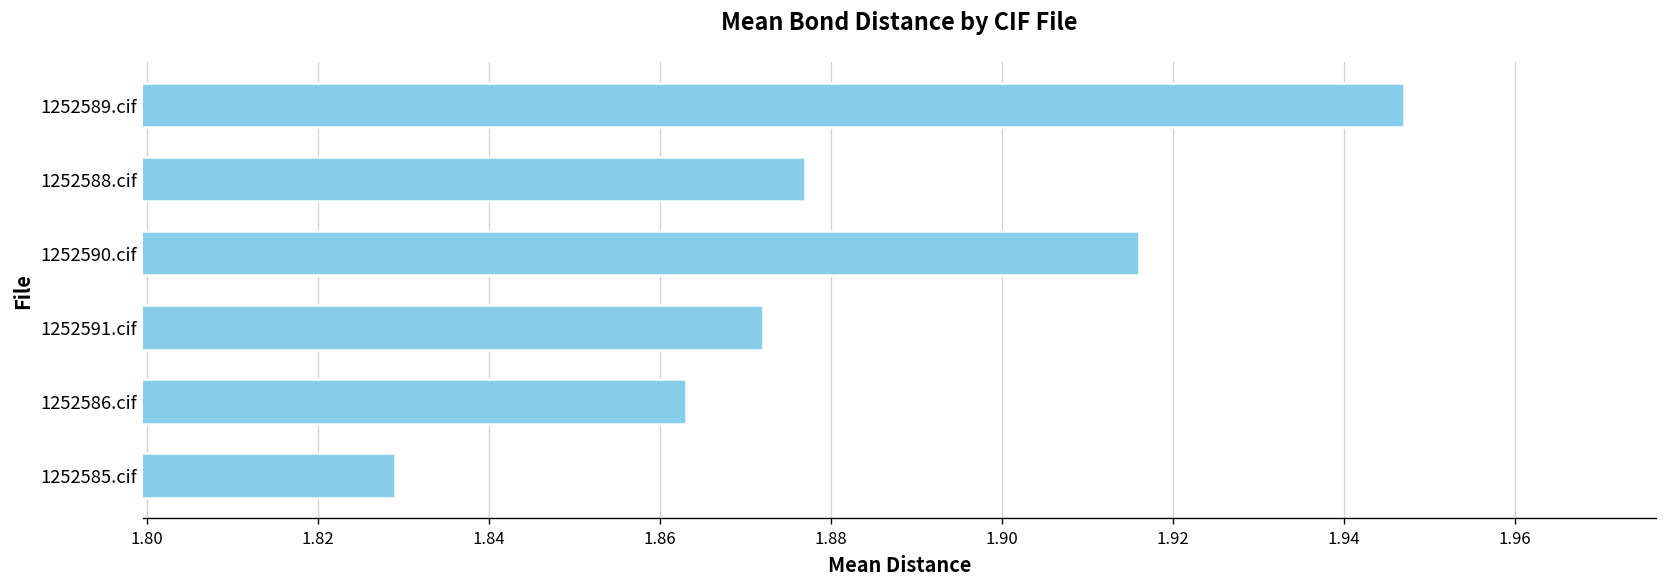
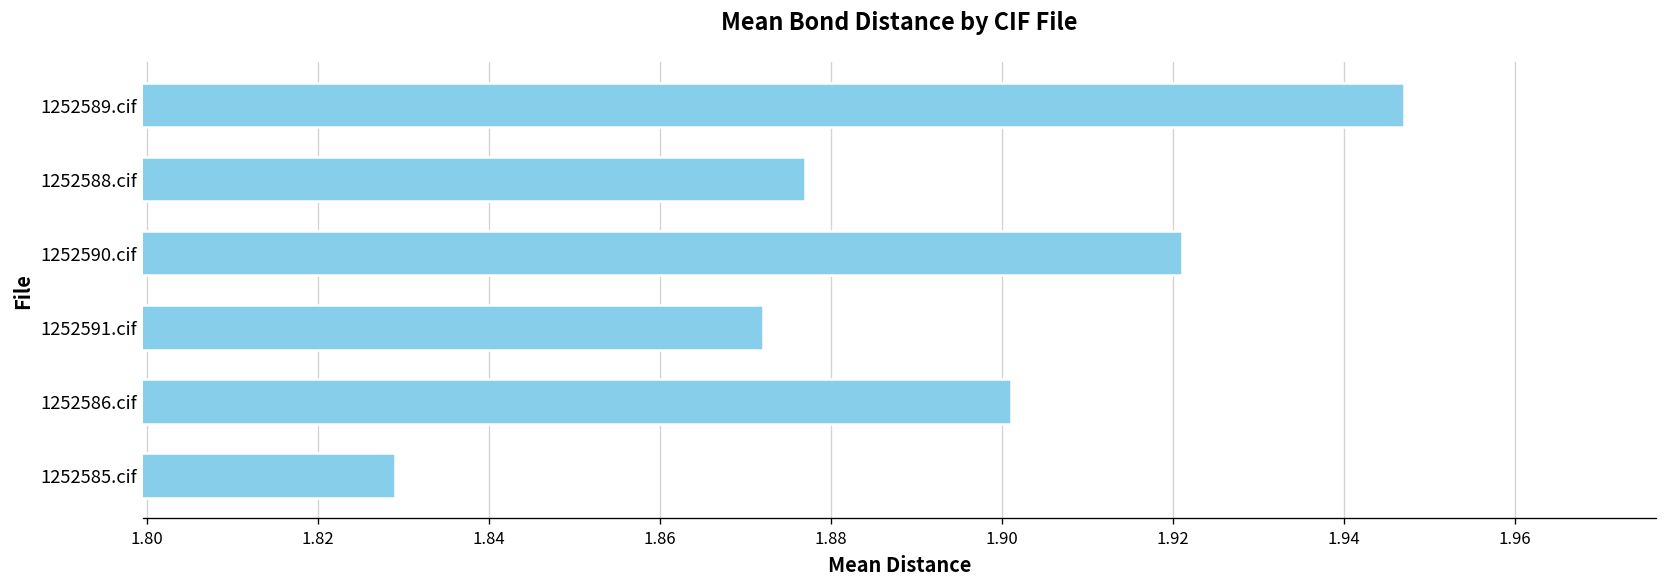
1252590.cif: 1.916 -> 1.921
1252586.cif: 1.863 -> 1.901
